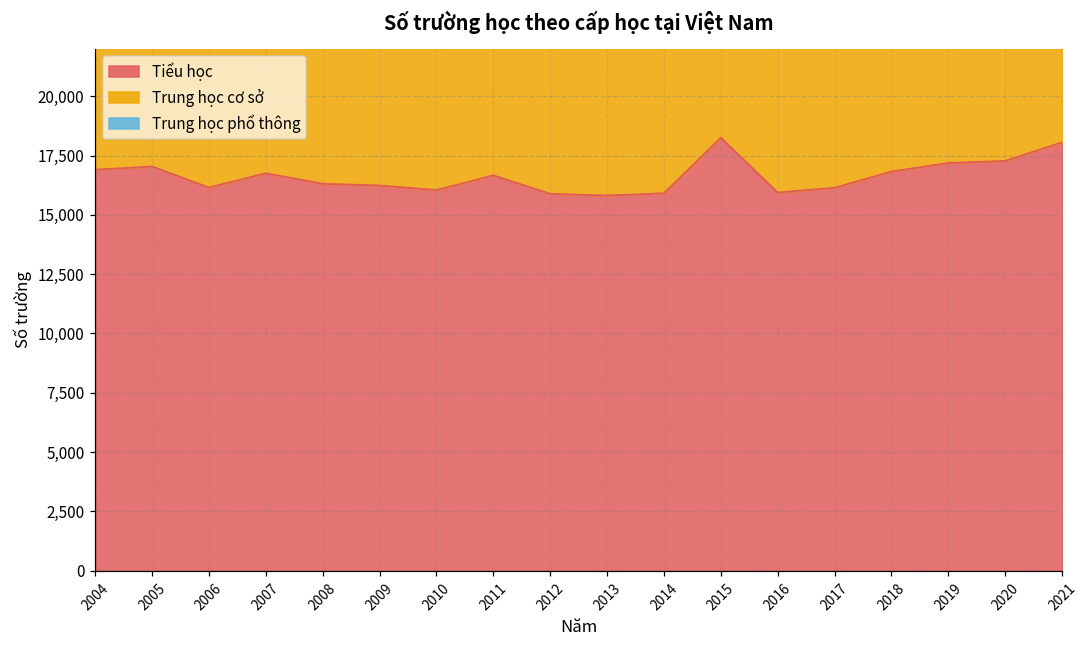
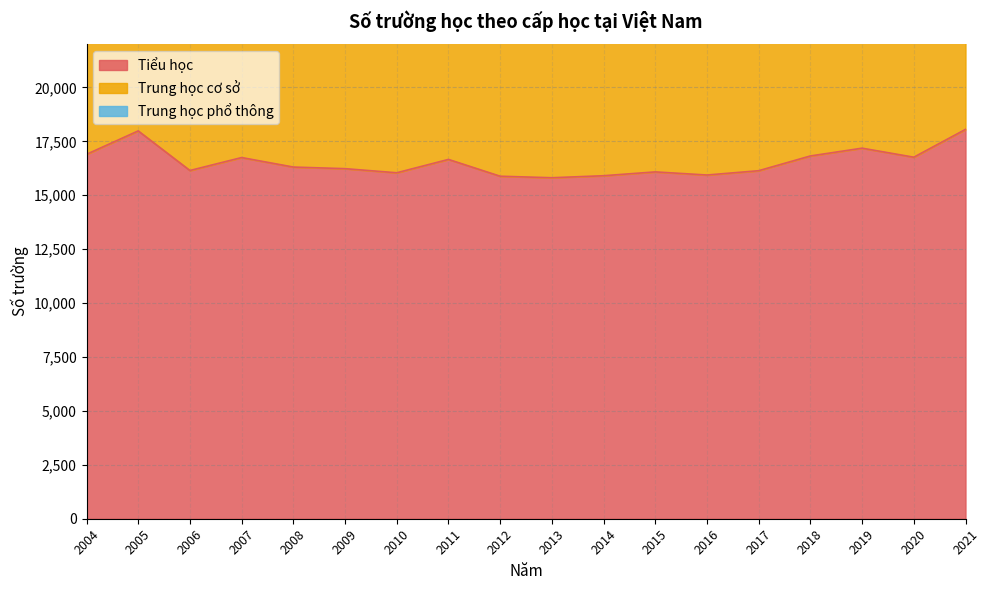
Tiểu học, 2005: 17,000 -> 18,000
Tiểu học, 2015: 18,200 -> 16,100
Tiểu học, 2020: 17,300 -> 16,800
